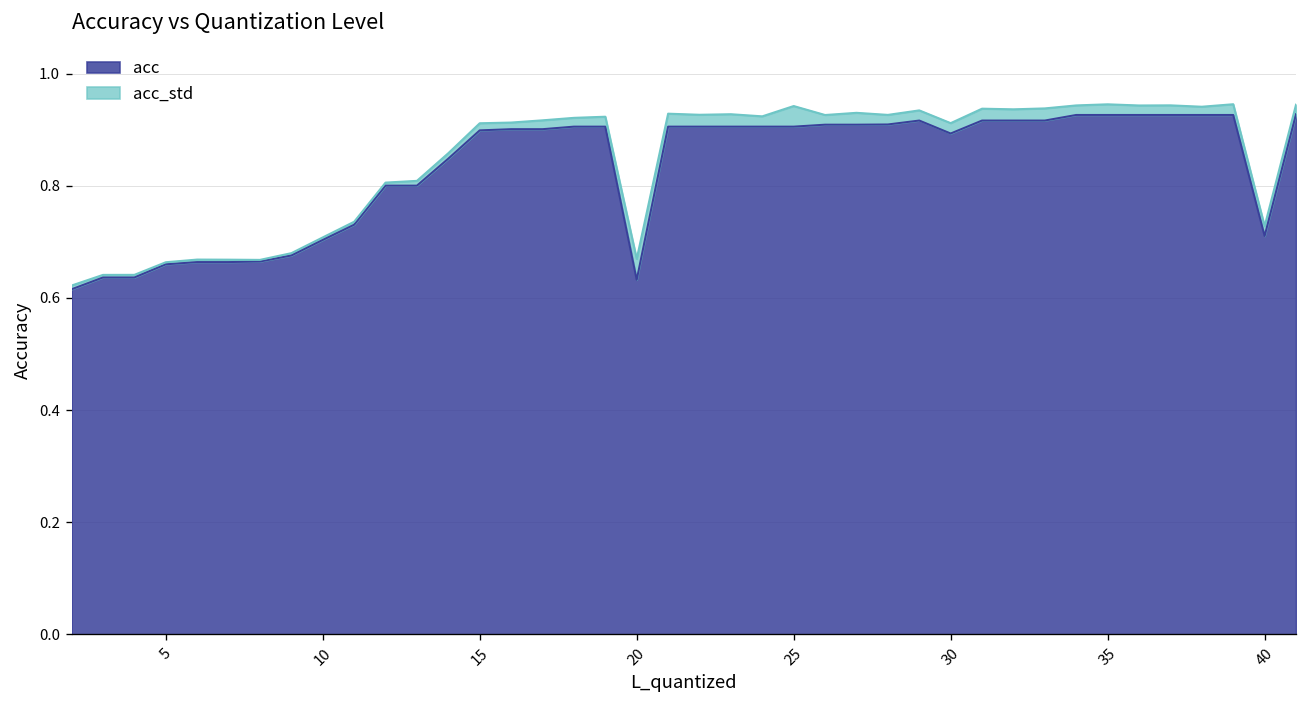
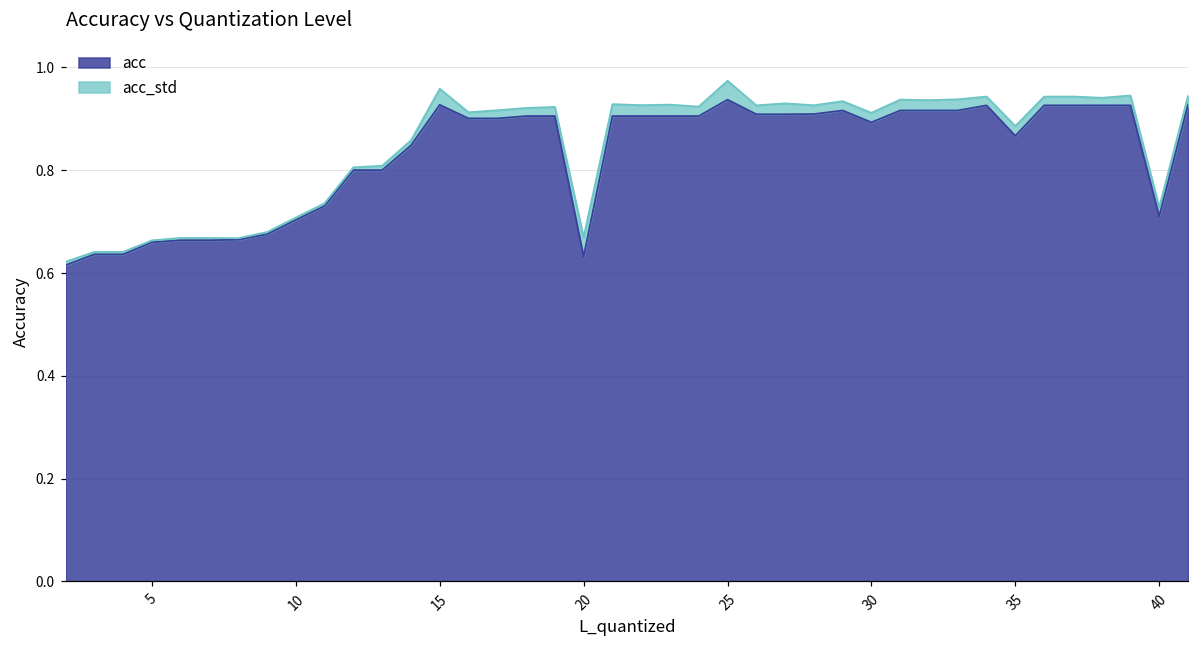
acc, 15: 0.90 -> 0.93
acc_std, 15: 0.01 -> 0.03
acc, 25: 0.91 -> 0.94
acc, 35: 0.93 -> 0.87
